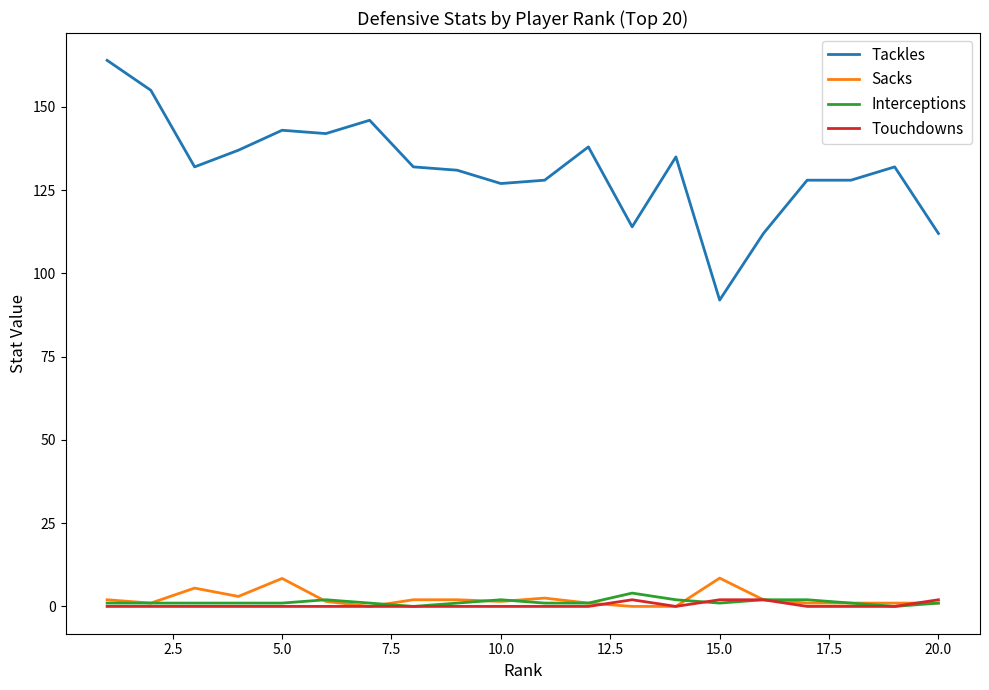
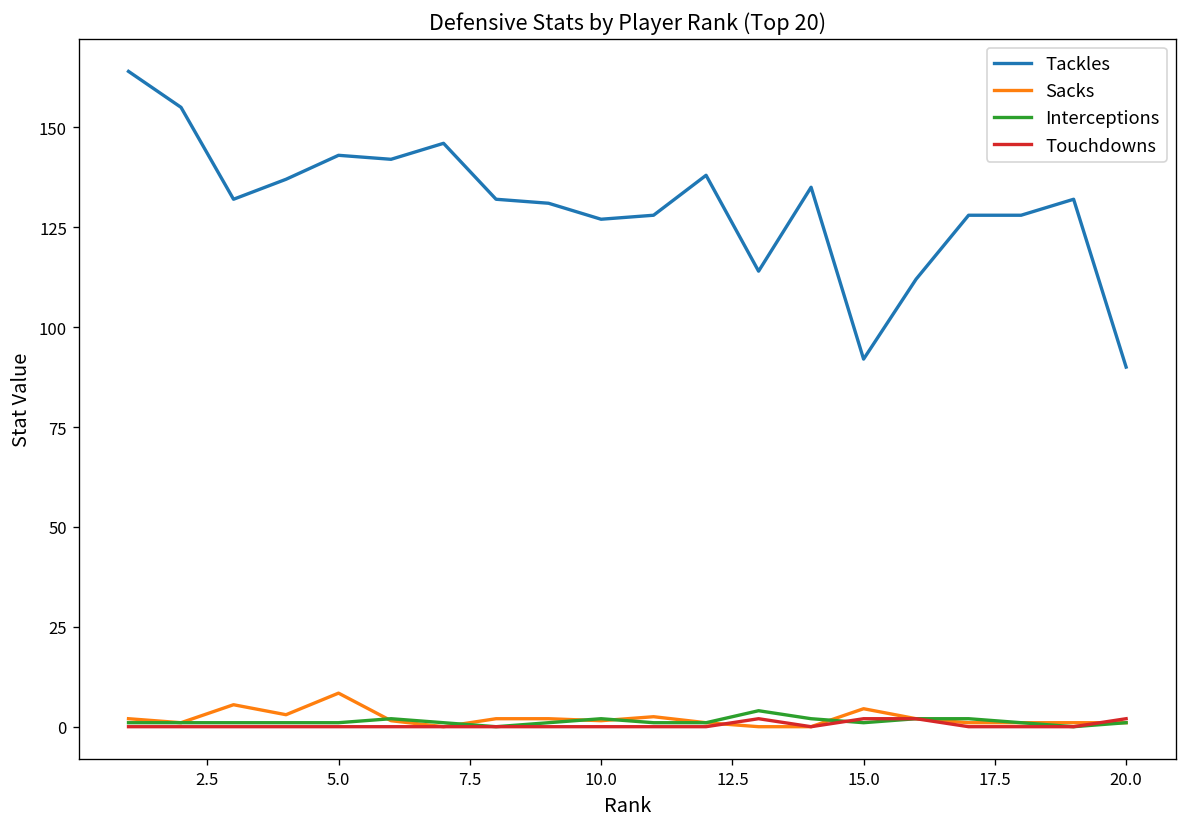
Sacks, 15.0: 9 -> 5
Tackles, 20.0: 112 -> 90
